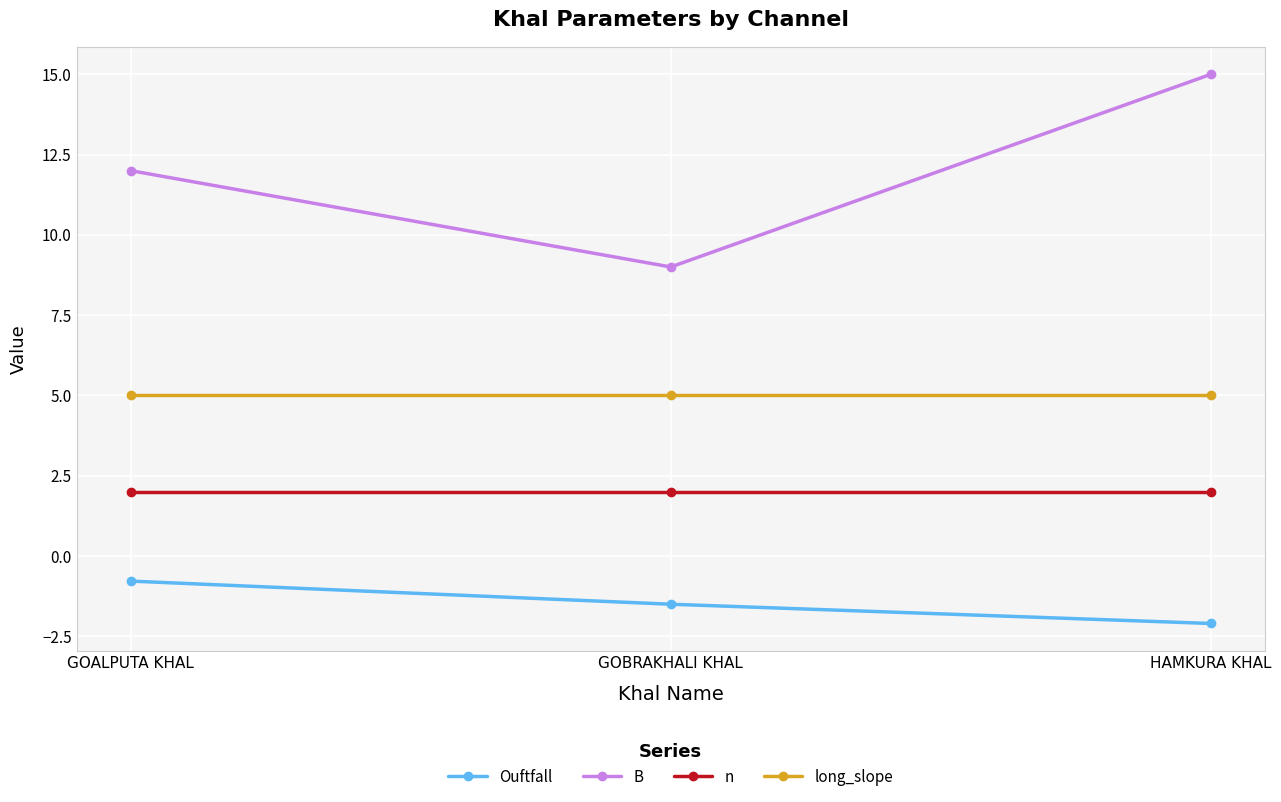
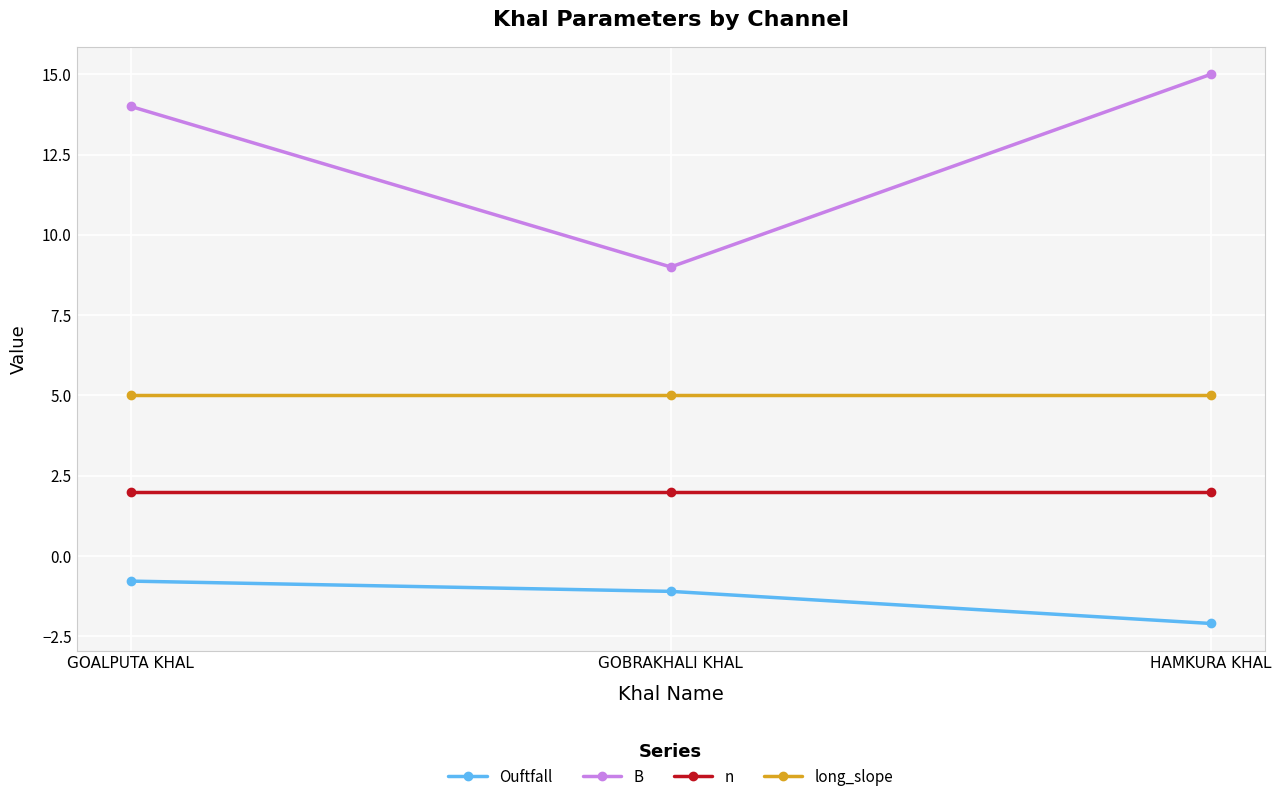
B, GOALPUTA KHAL: 12 -> 14
Ouftfall, GOBRAKHALI KHAL: -1.5 -> -1.1
